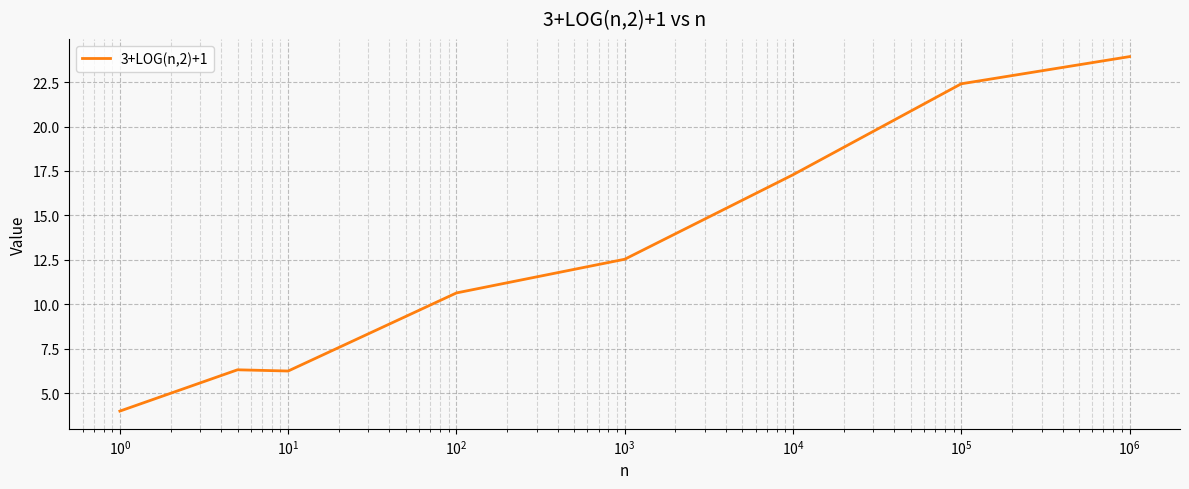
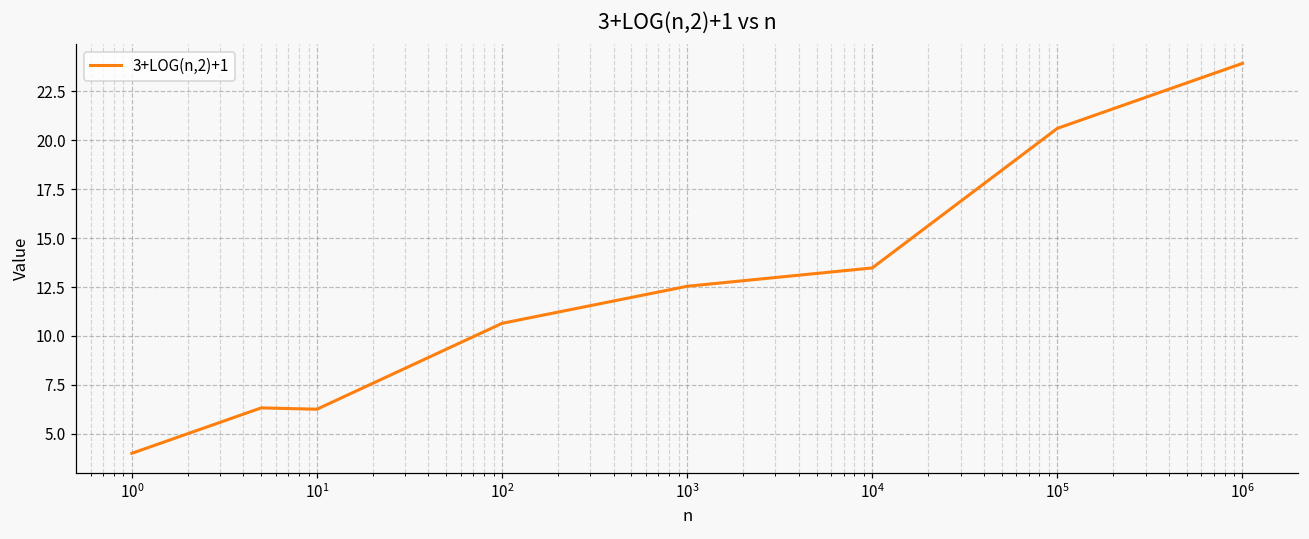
10^4: 17.3 -> 13.5
10^5: 22.4 -> 20.6
